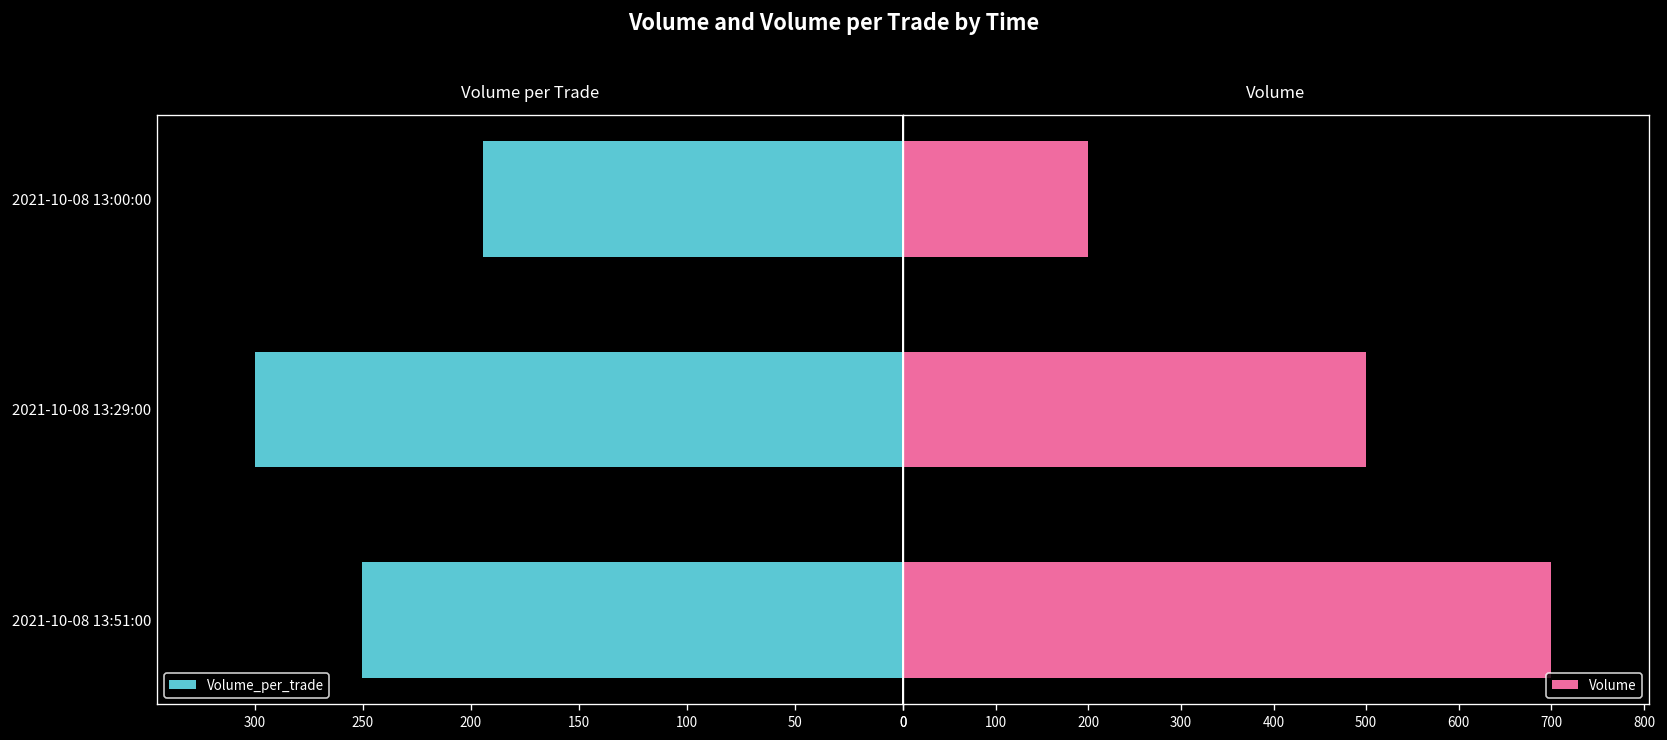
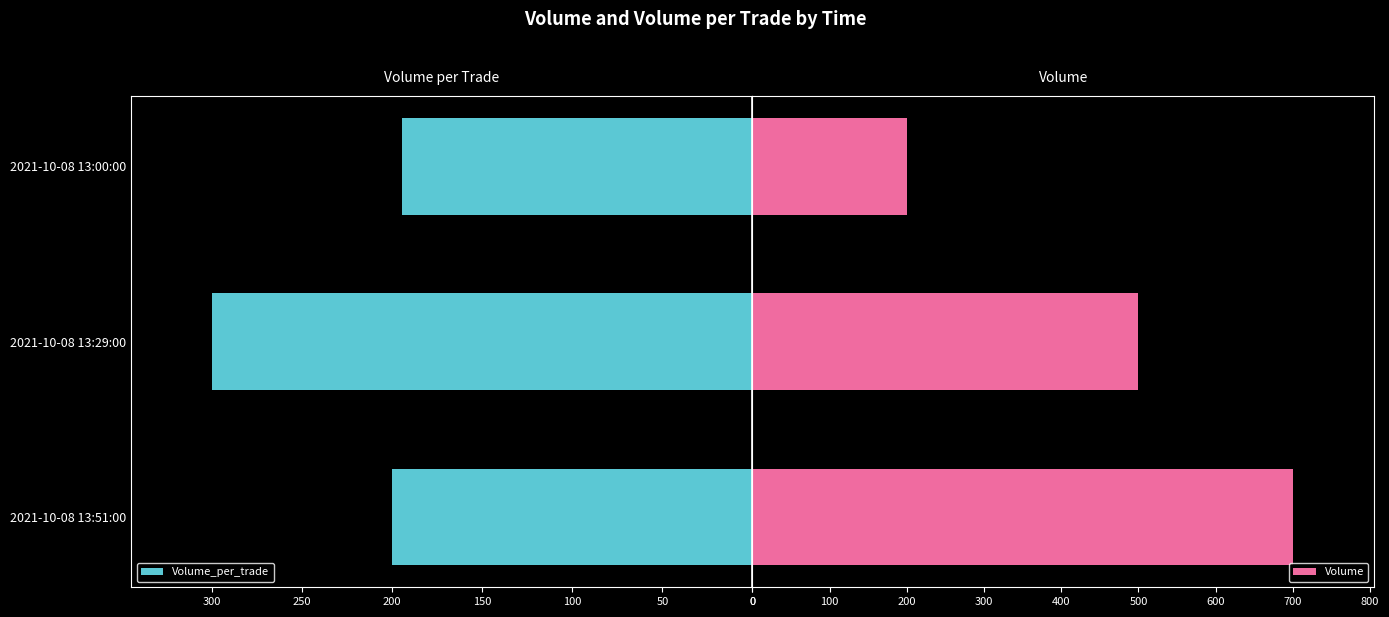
Volume per Trade, 2021-10-08 13:51:00: 250 -> 200
